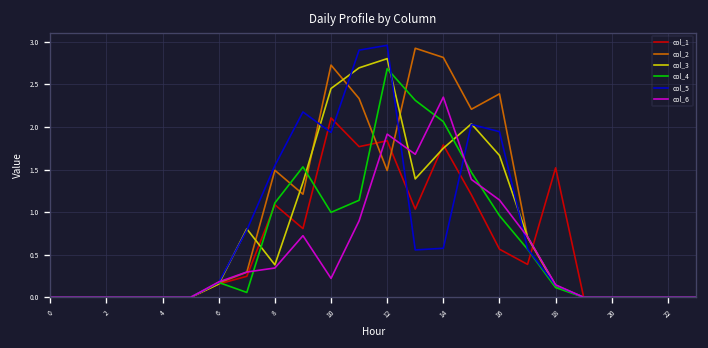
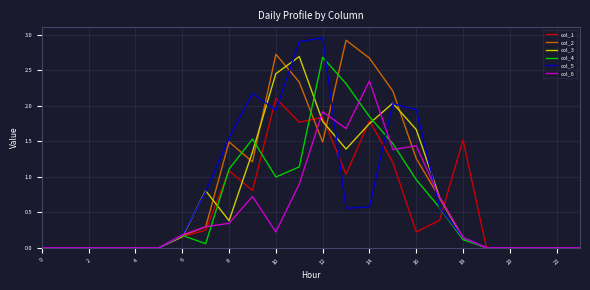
col_3, 12: 2.8 -> 1.8
col_2, 14: 2.8 -> 2.7
col_4, 14: 2.1 -> 1.8
col_1, 16: 0.6 -> 0.2
col_2, 16: 2.4 -> 1.3
col_6, 16: 1.1 -> 1.4
